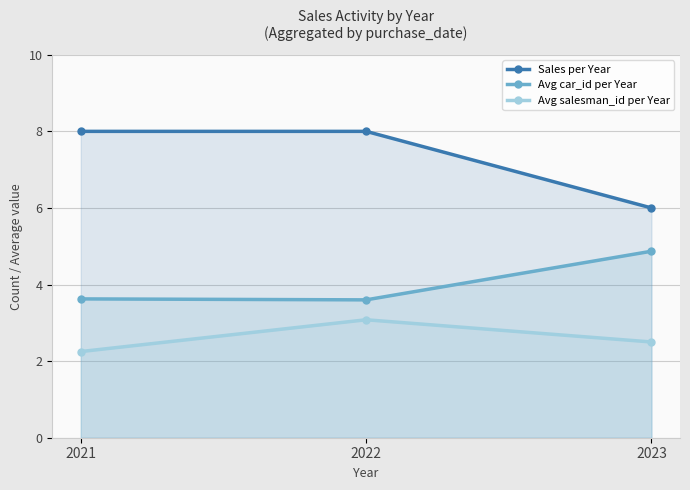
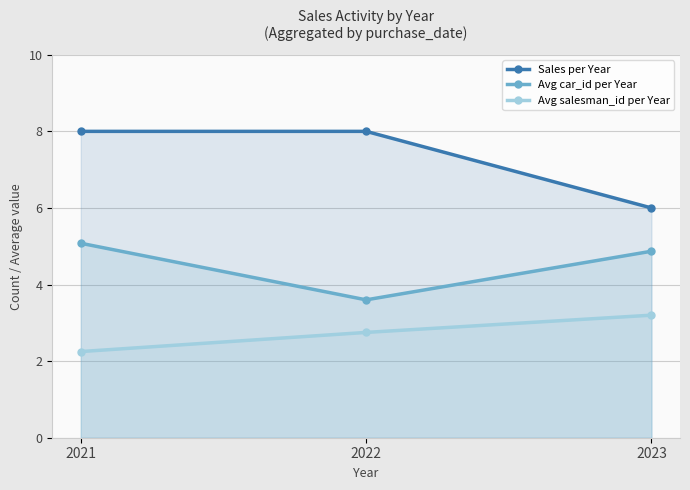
Avg car_id per Year, 2021: 3.6 -> 5.1
Avg salesman_id per Year, 2022: 3.1 -> 2.8
Avg salesman_id per Year, 2023: 2.5 -> 3.2
